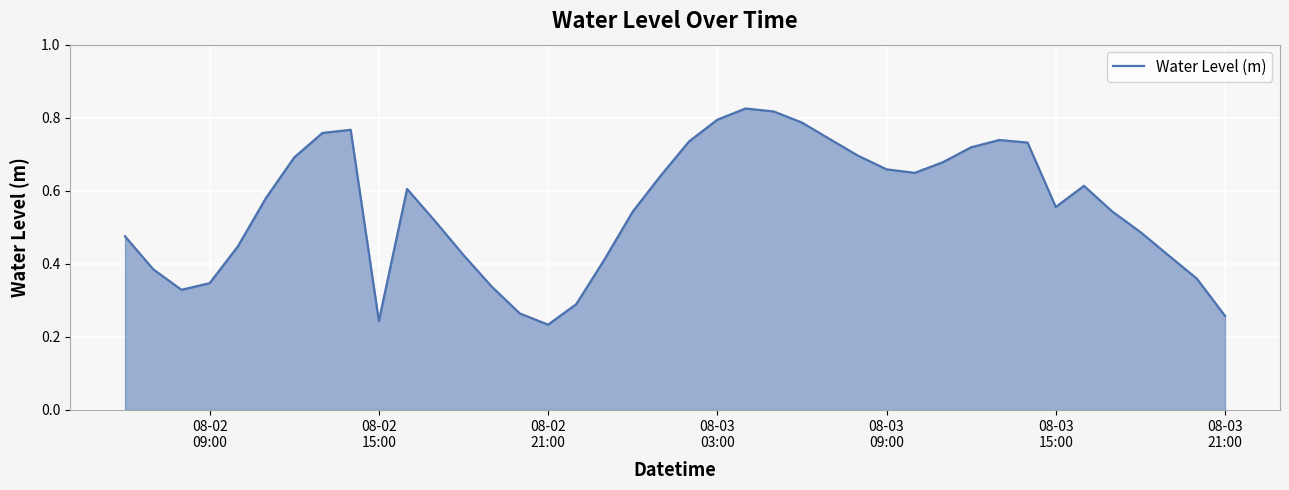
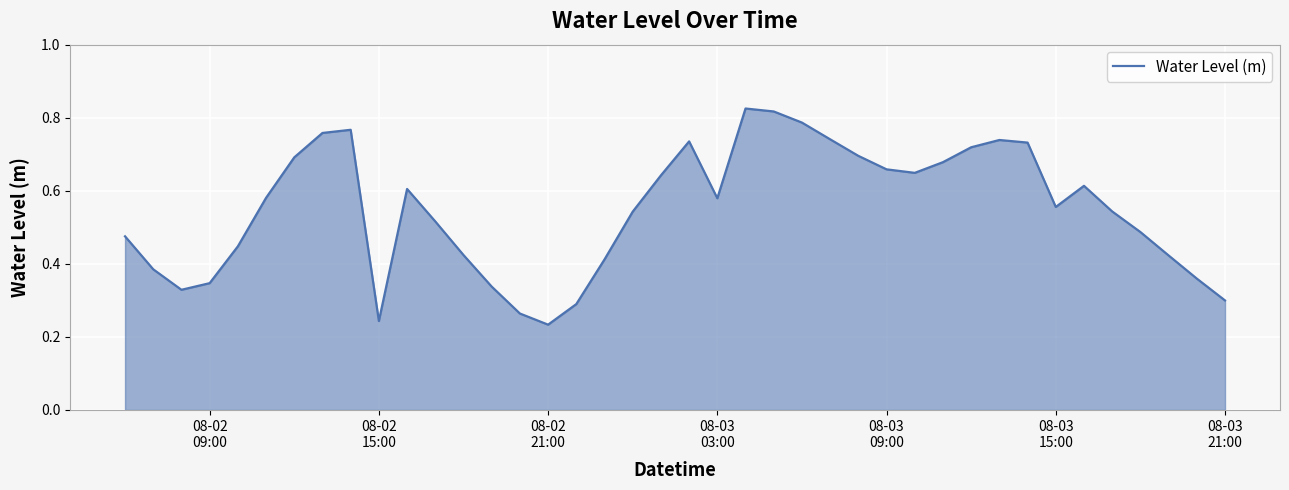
08-03 03:00: 0.79 -> 0.58
08-03 21:00: 0.26 -> 0.30
